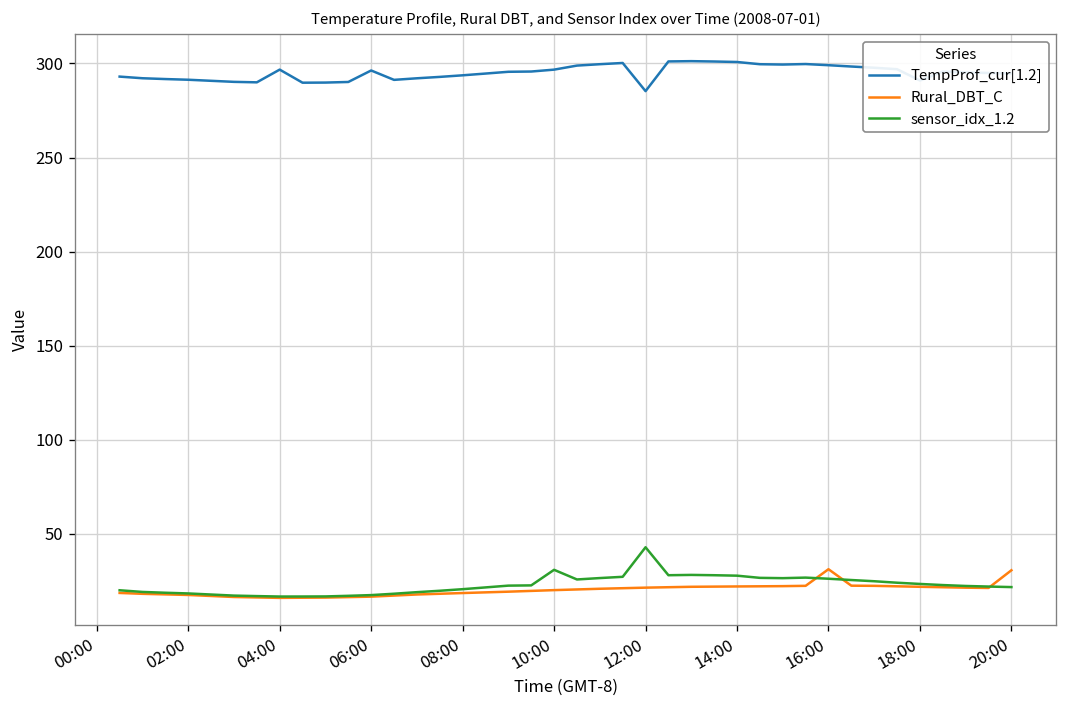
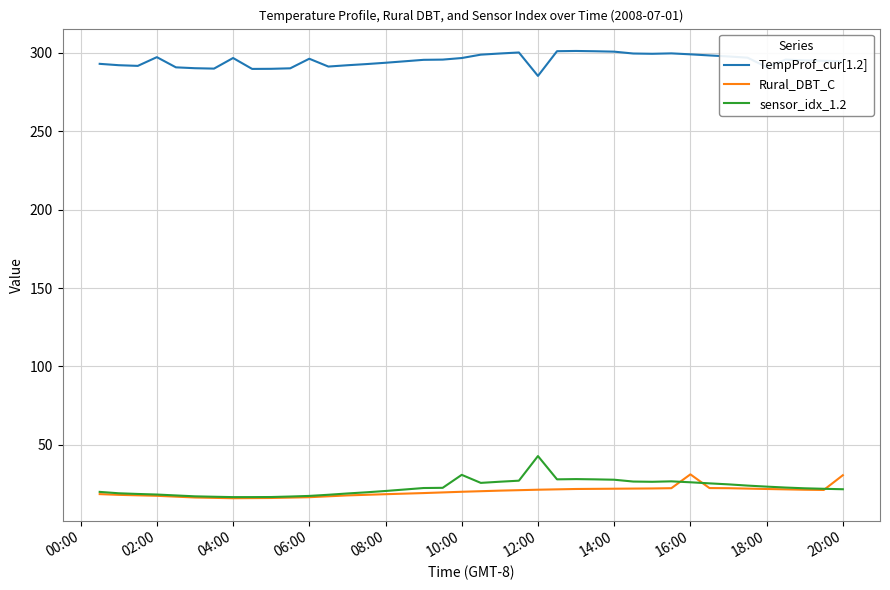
TempProf_cur[1.2], 02:00: 291 -> 297
